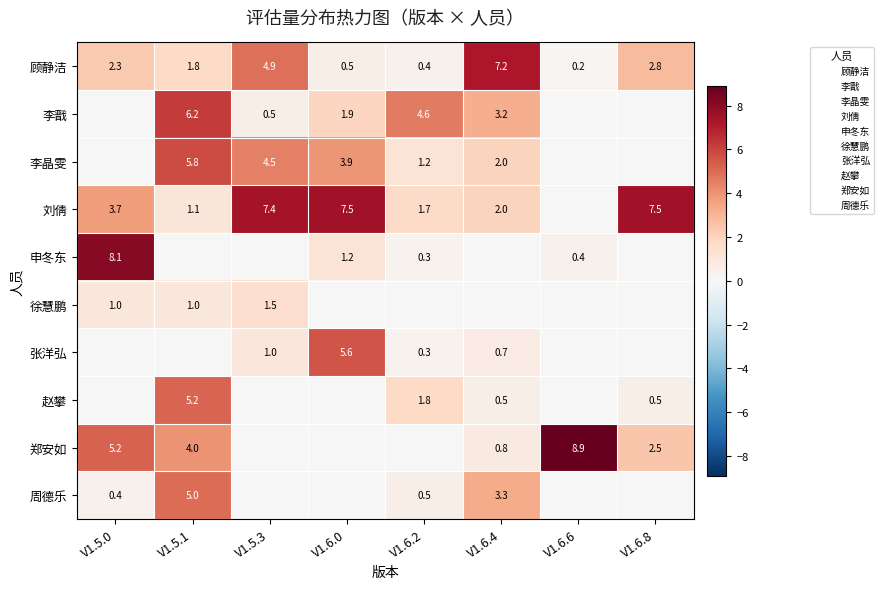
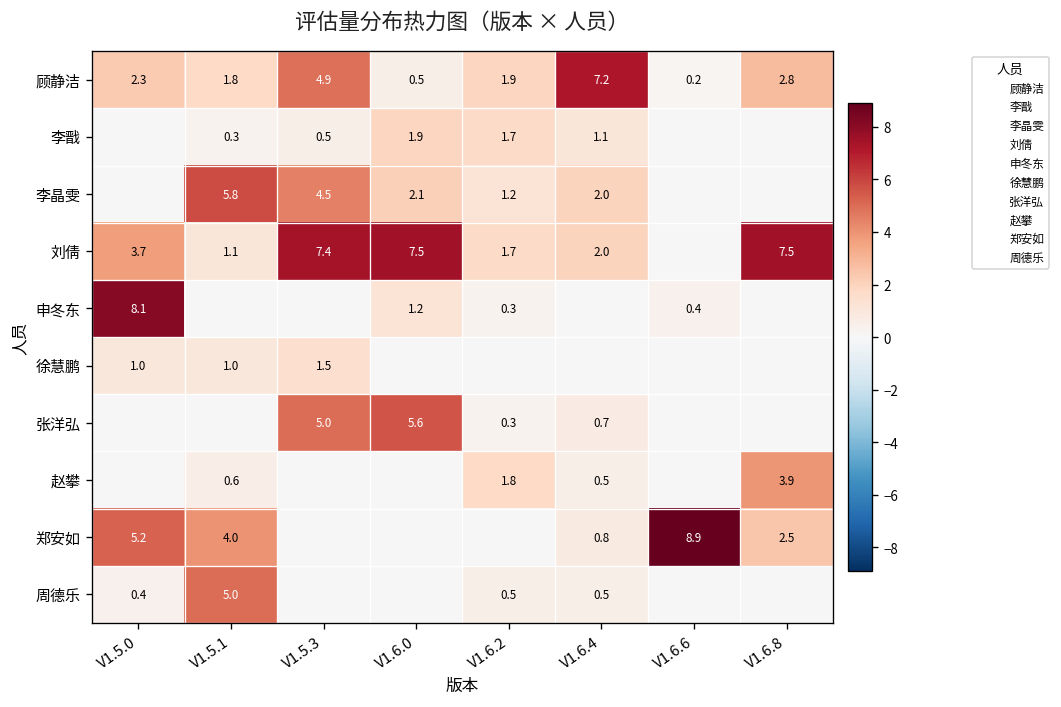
顾静洁, V1.6.2: 0.4 -> 1.9
李戬, V1.5.1: 6.2 -> 0.3
李戬, V1.6.2: 4.6 -> 1.7
李戬, V1.6.4: 3.2 -> 1.1
李晶雯, V1.6.0: 3.9 -> 2.1
张洋弘, V1.5.3: 1.0 -> 5.0
赵攀, V1.5.1: 5.2 -> 0.6
赵攀, V1.6.8: 0.5 -> 3.9
周德乐, V1.6.4: 3.3 -> 0.5
